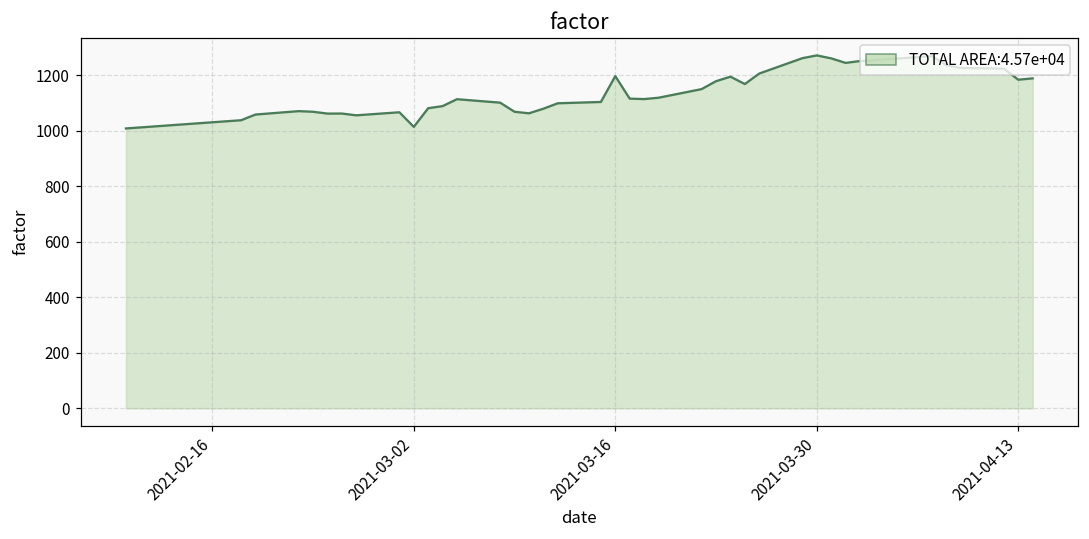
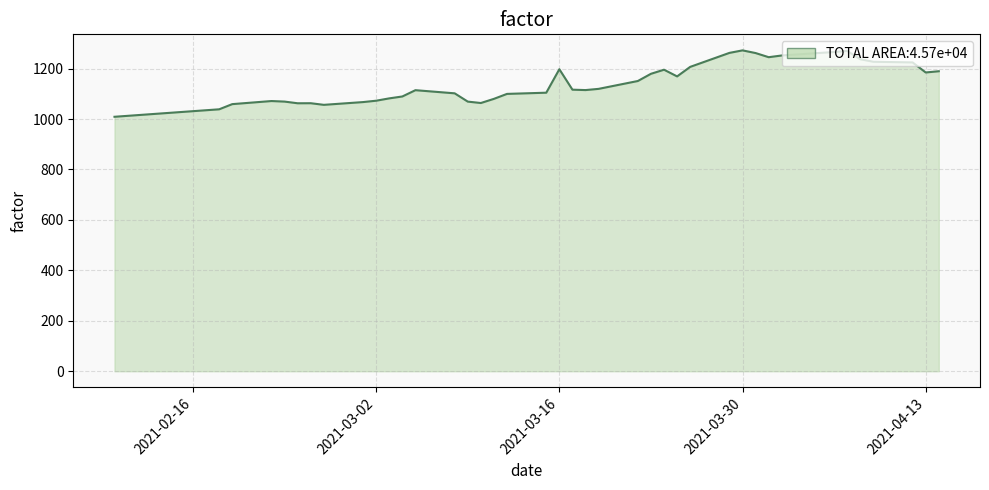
2021-03-02: 1010 -> 1070
